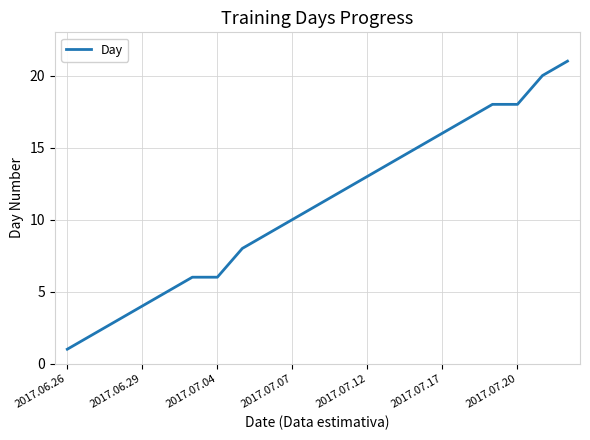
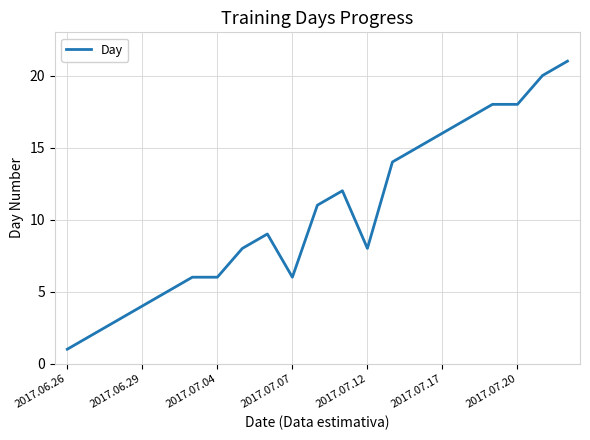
2017.07.07: 10 -> 6
2017.07.12: 13 -> 8
